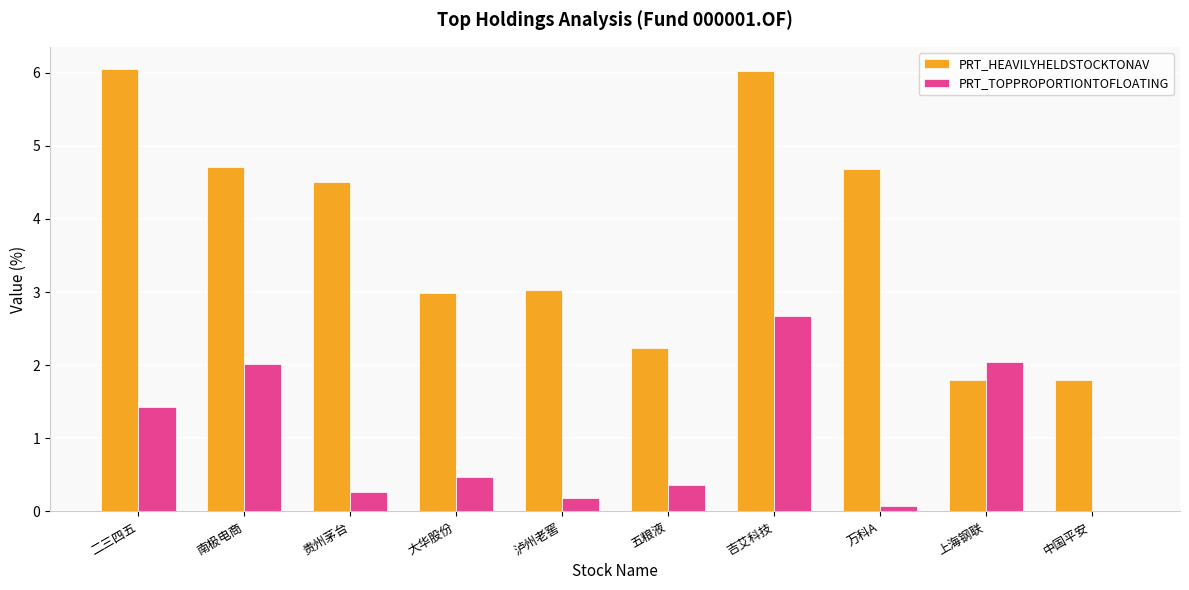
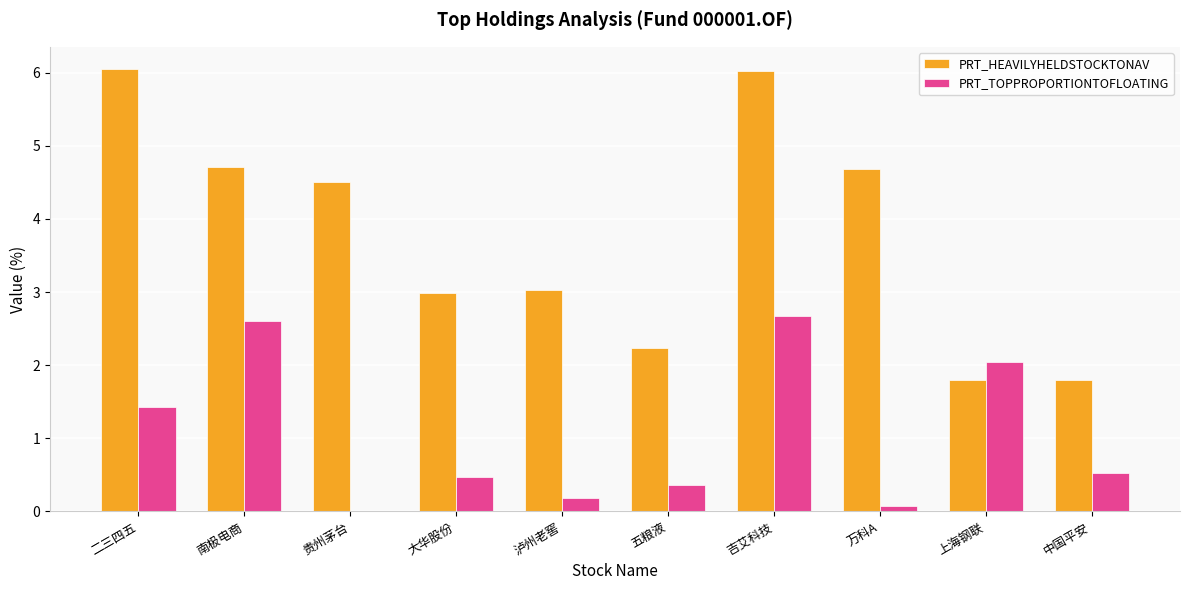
PRT_TOPPROPORTIONTOFLOATING, 南极电商: 2.0 -> 2.6
PRT_TOPPROPORTIONTOFLOATING, 贵州茅台: 0.3 -> 0.0
PRT_TOPPROPORTIONTOFLOATING, 中国平安: 0.0 -> 0.5
